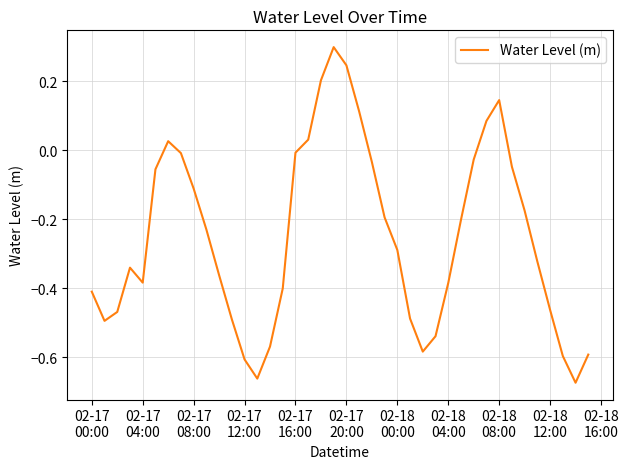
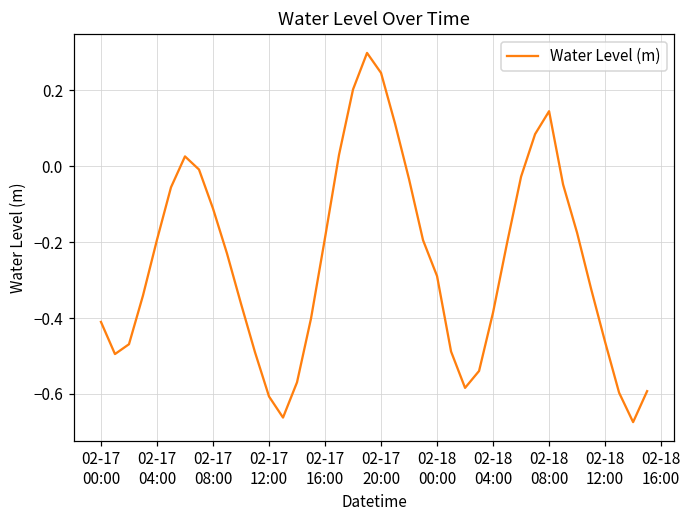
02-17 04:00: -0.38 -> -0.19
02-17 16:00: -0.01 -> -0.19
